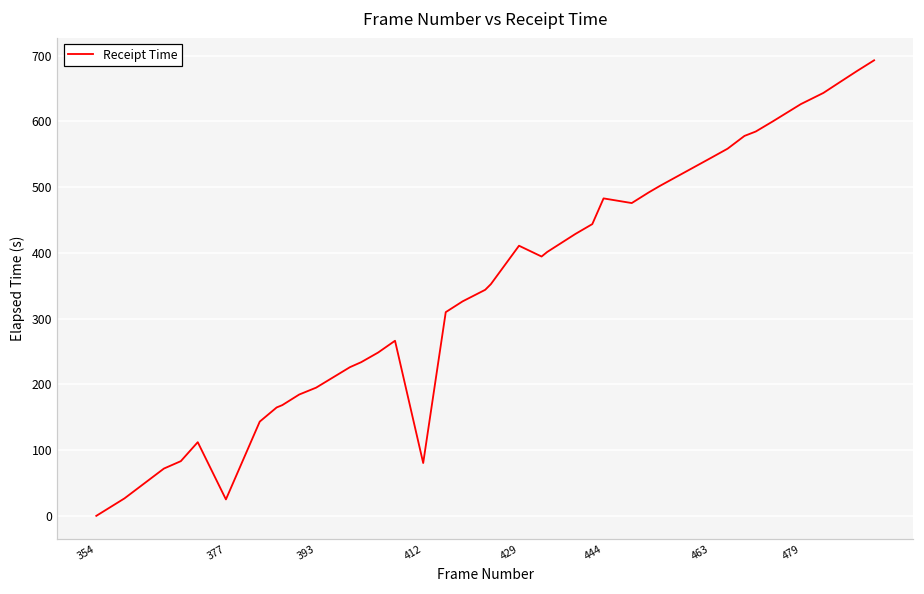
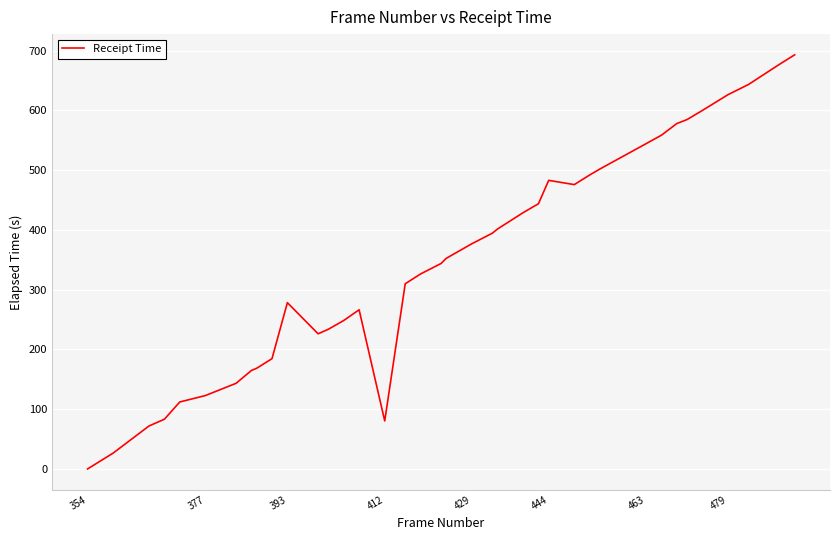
377: 30 -> 120
393: 200 -> 280
429: 410 -> 380
